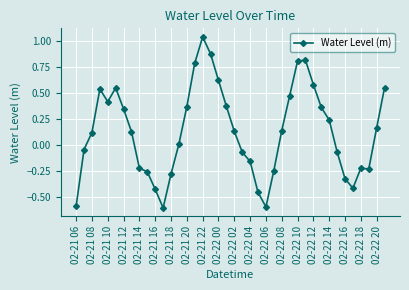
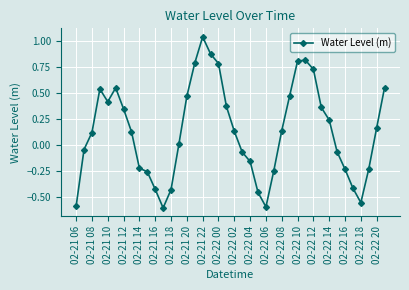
02-21 18: -0.28 -> -0.43
02-21 20: 0.37 -> 0.47
02-22 00: 0.62 -> 0.78
02-22 12: 0.58 -> 0.73
02-22 16: -0.33 -> -0.24
02-22 18: -0.22 -> -0.56
